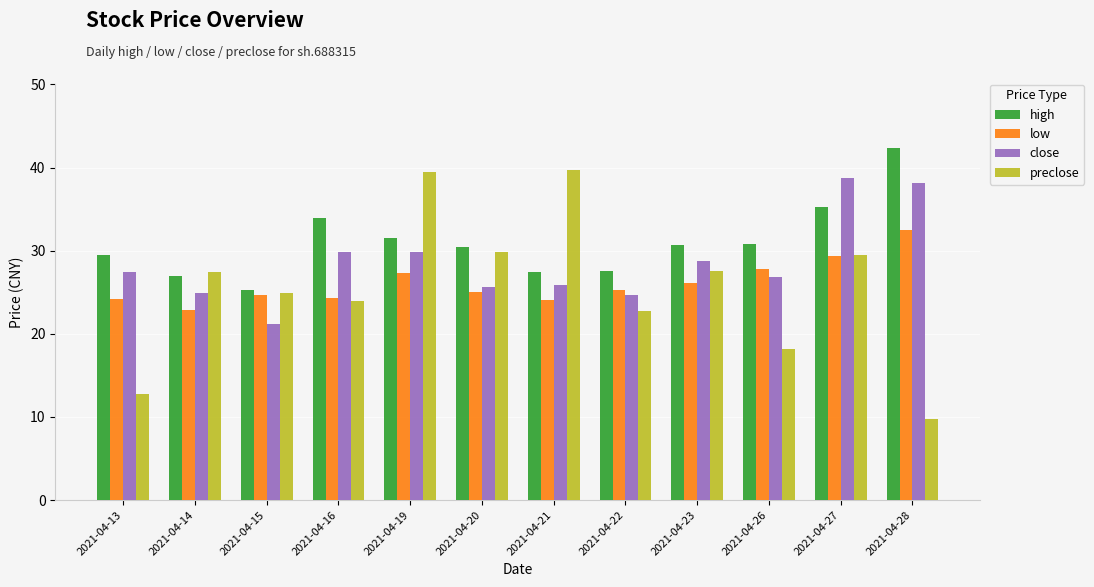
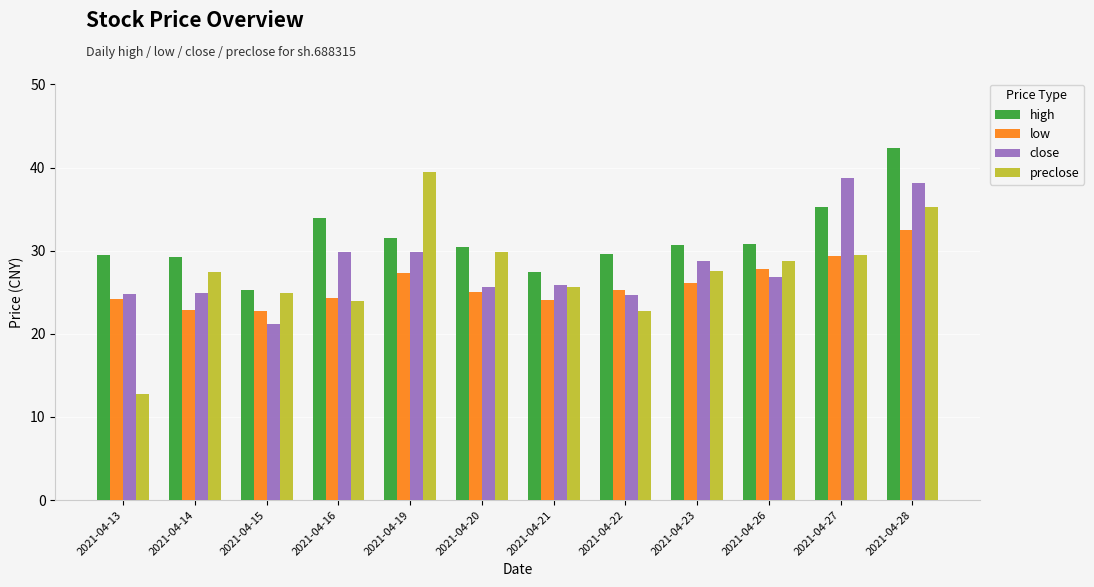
close, 2021-04-13: 27 -> 25
high, 2021-04-14: 27 -> 29
low, 2021-04-15: 25 -> 23
preclose, 2021-04-21: 40 -> 26
high, 2021-04-22: 28 -> 30
preclose, 2021-04-26: 18 -> 29
preclose, 2021-04-28: 10 -> 35
